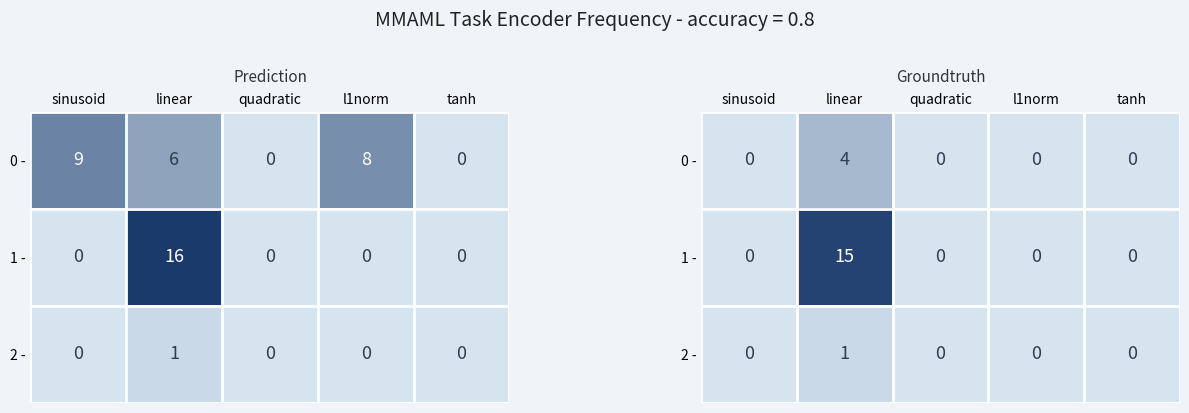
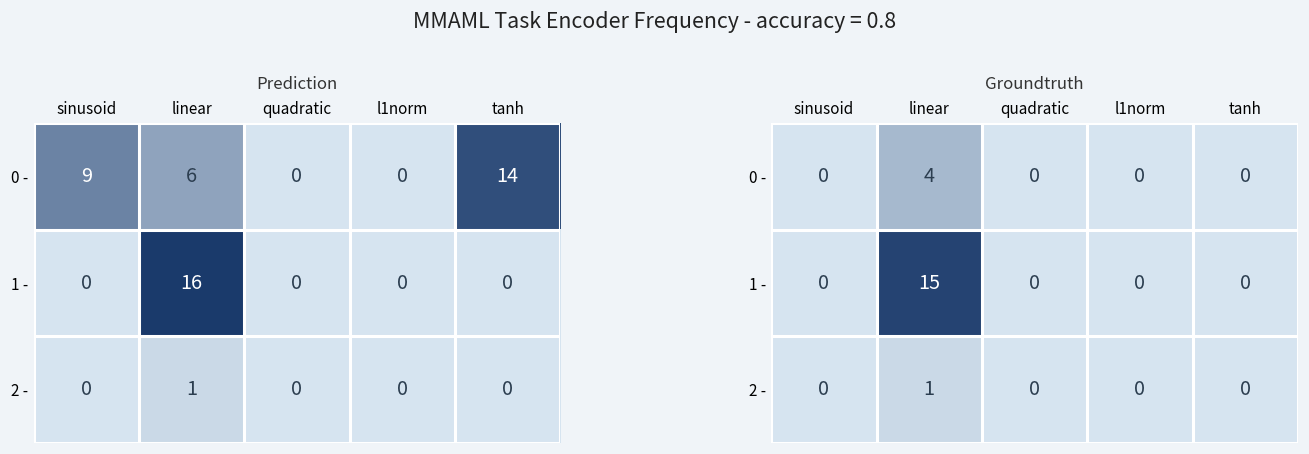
Prediction, 0 -, l1norm: 8 -> 0
Prediction, 0 -, tanh: 0 -> 14
